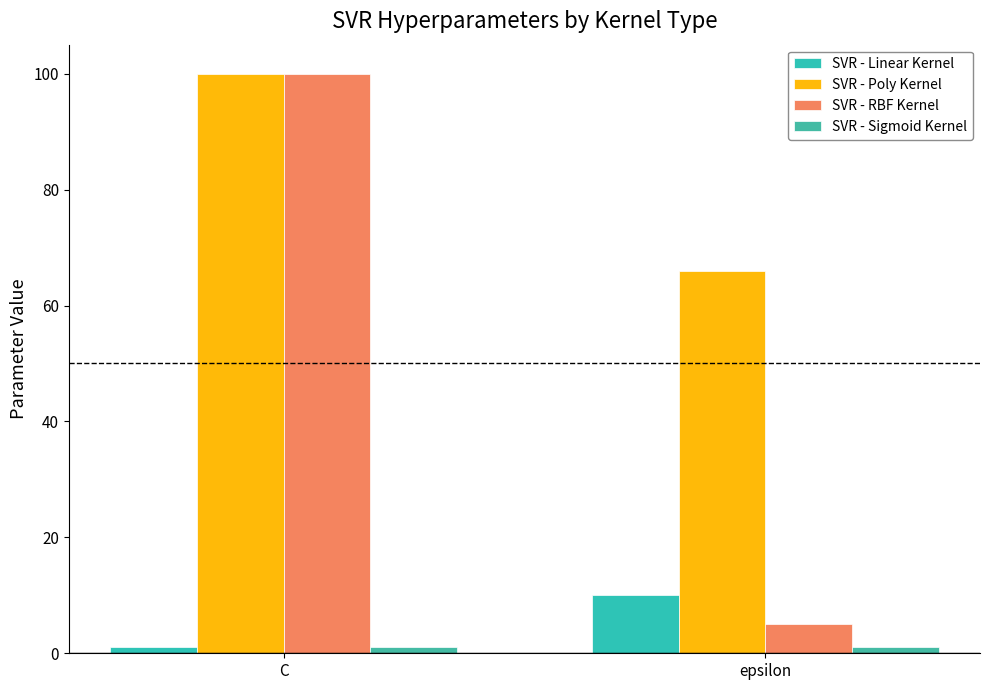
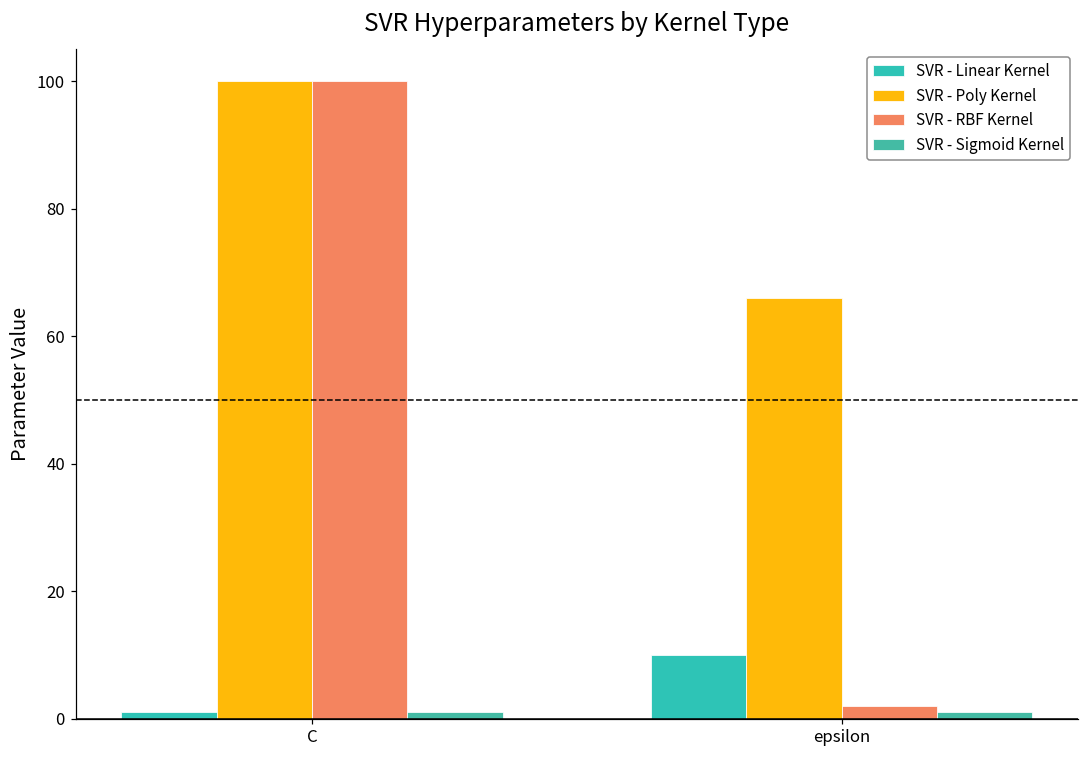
SVR - RBF Kernel, epsilon: 5 -> 2
